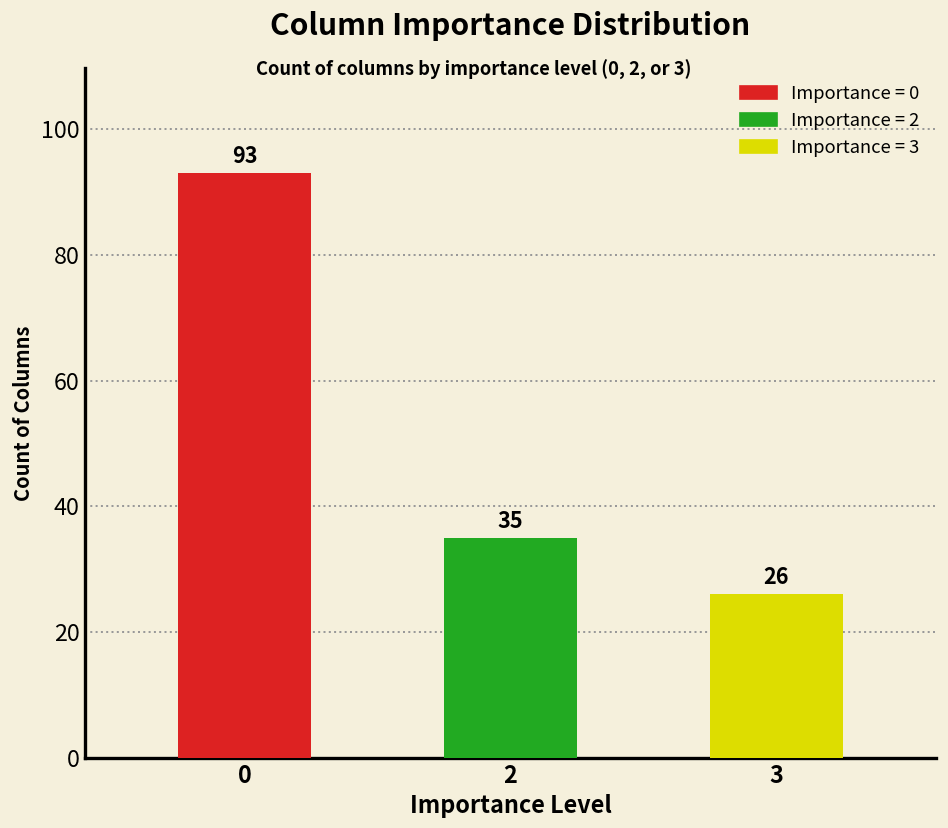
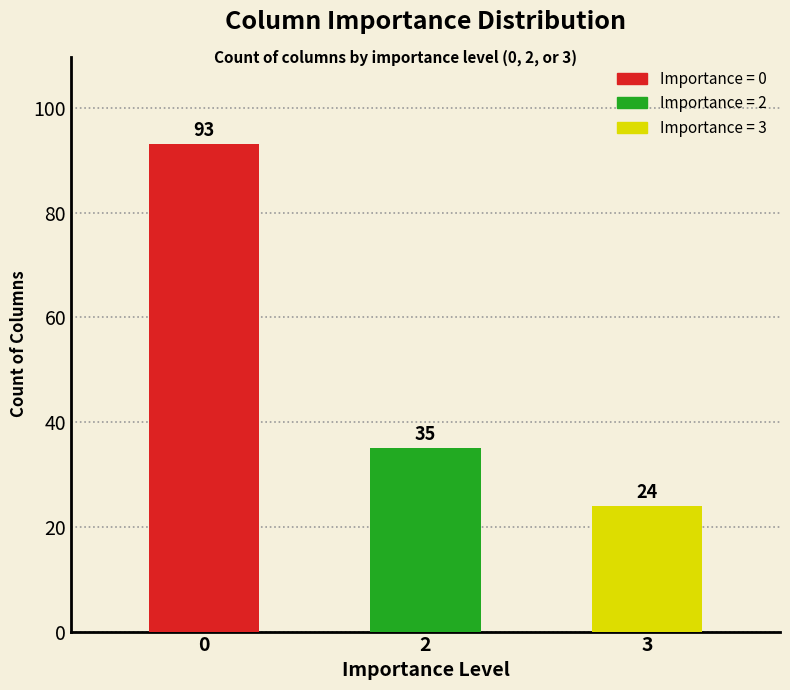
3: 26 -> 24
